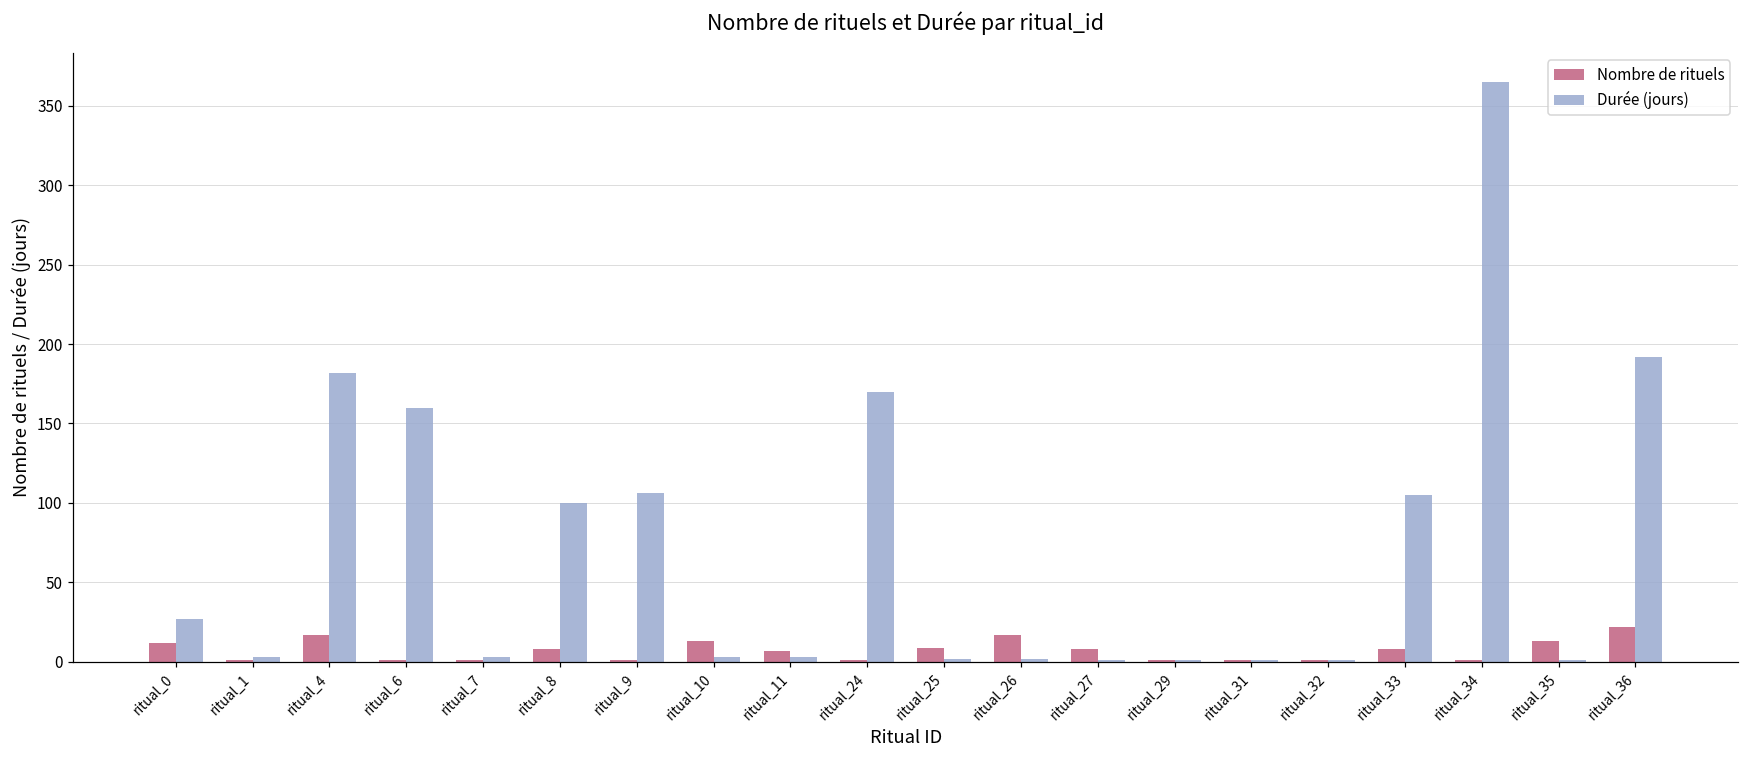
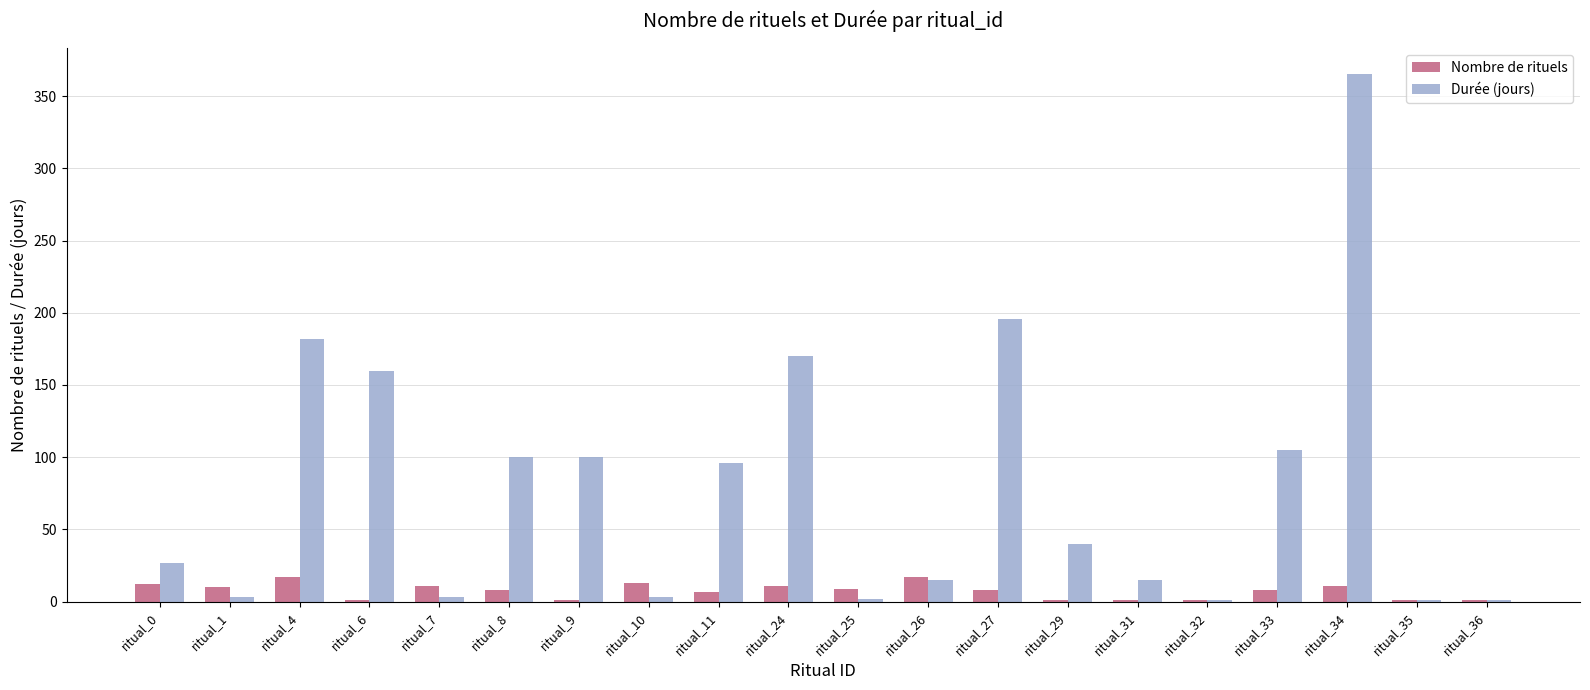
Nombre de rituels, ritual_1: 1 -> 10
Nombre de rituels, ritual_7: 1 -> 11
Durée (jours), ritual_9: 106 -> 100
Durée (jours), ritual_11: 3 -> 96
Nombre de rituels, ritual_24: 1 -> 11
Durée (jours), ritual_26: 2 -> 15
Durée (jours), ritual_27: 1 -> 196
Durée (jours), ritual_29: 1 -> 40
Durée (jours), ritual_31: 1 -> 15
Nombre de rituels, ritual_34: 1 -> 11
Nombre de rituels, ritual_35: 13 -> 1
Nombre de rituels, ritual_36: 22 -> 1
Durée (jours), ritual_36: 192 -> 1
